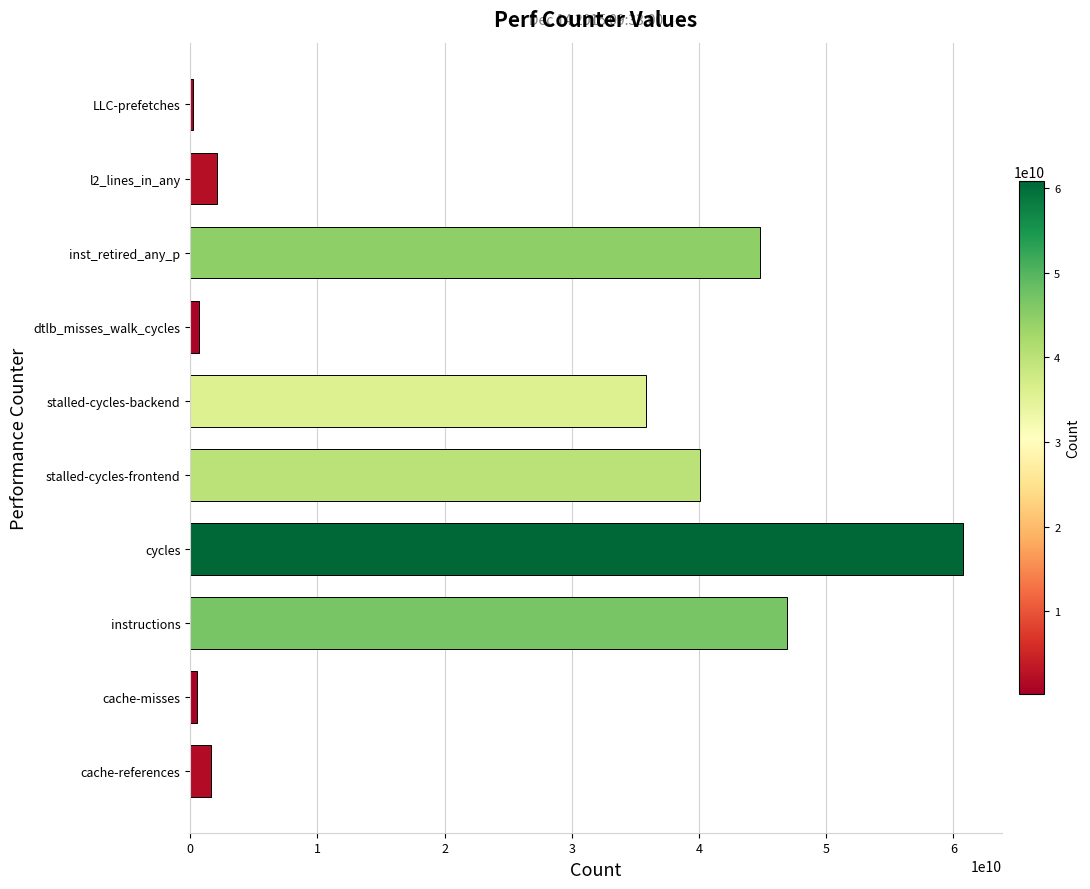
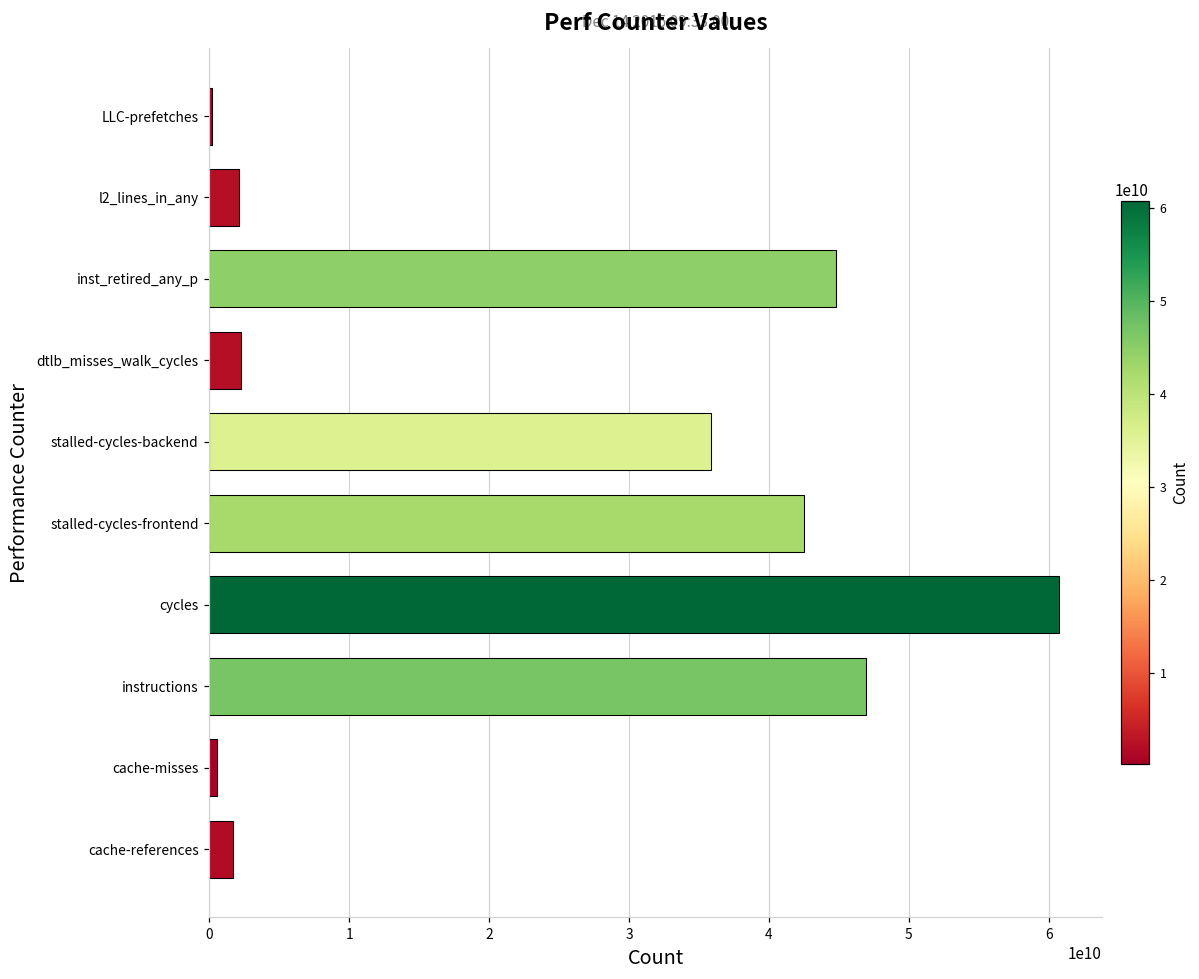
dtlb_misses_walk_cycles: 700000000 -> 2200000000
stalled-cycles-frontend: 40100000000 -> 42500000000
